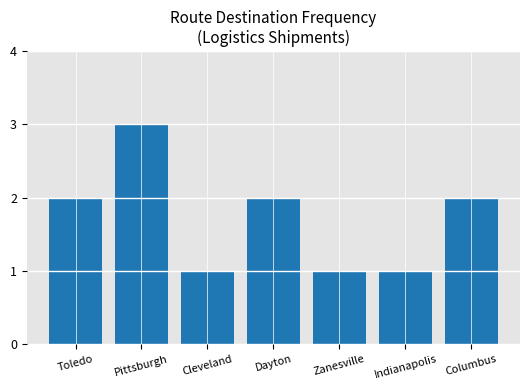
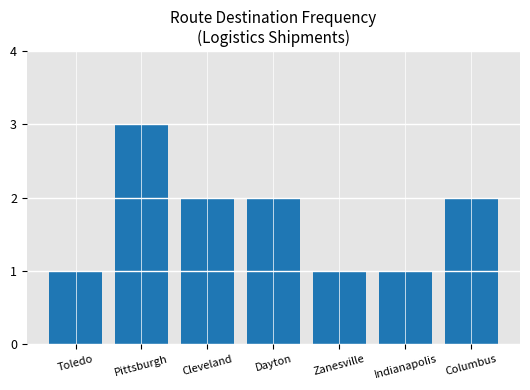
Toledo: 2 -> 1
Cleveland: 1 -> 2
